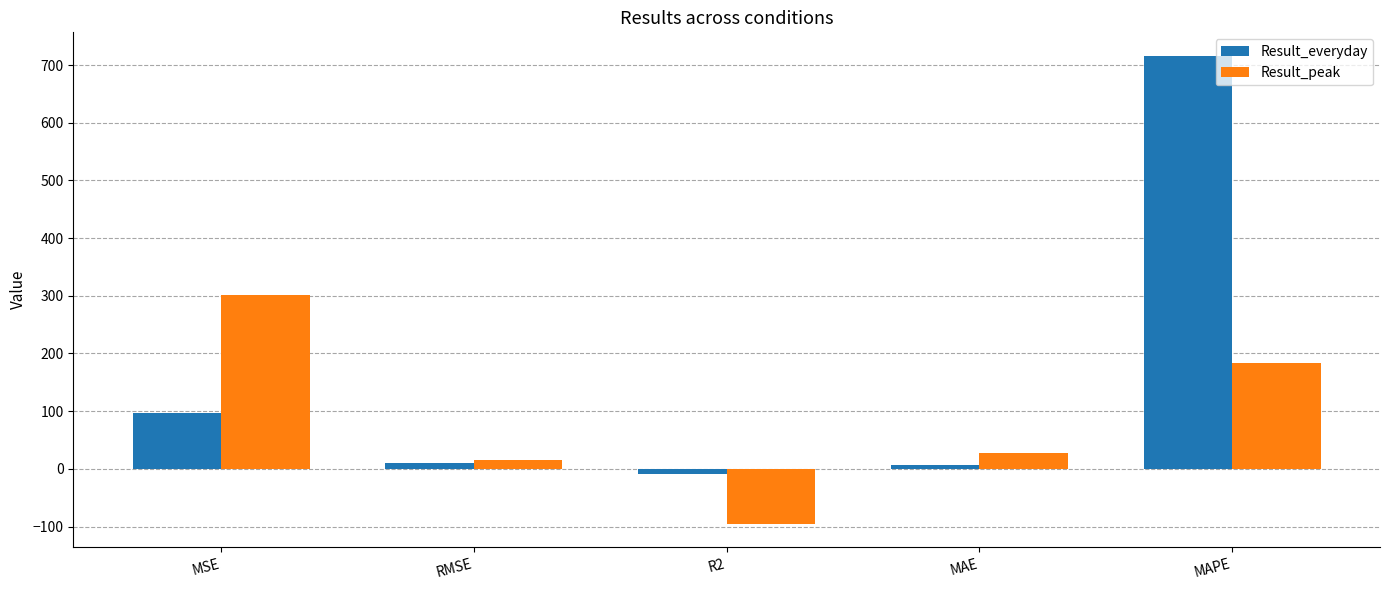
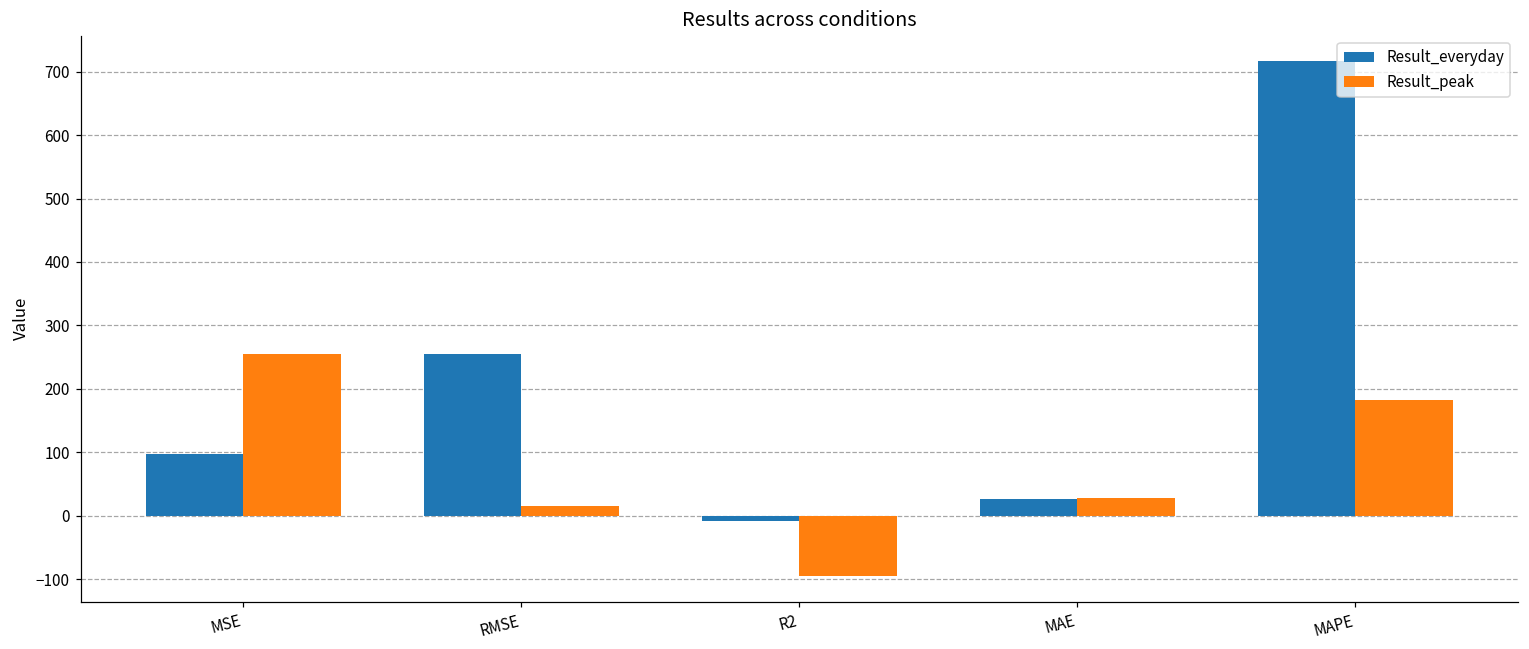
Result_peak, MSE: 300 -> 260
Result_everyday, RMSE: 10 -> 250
Result_everyday, MAE: 10 -> 30
